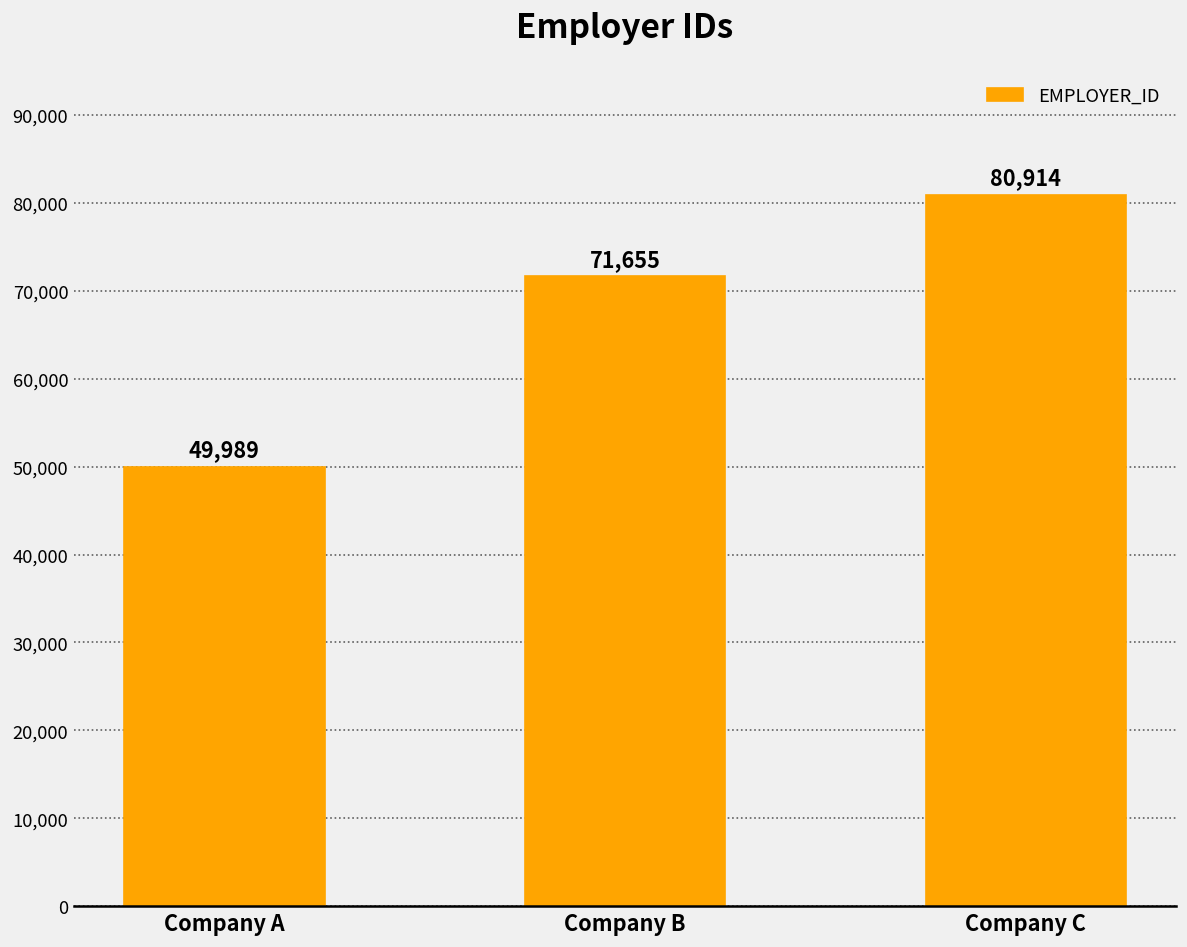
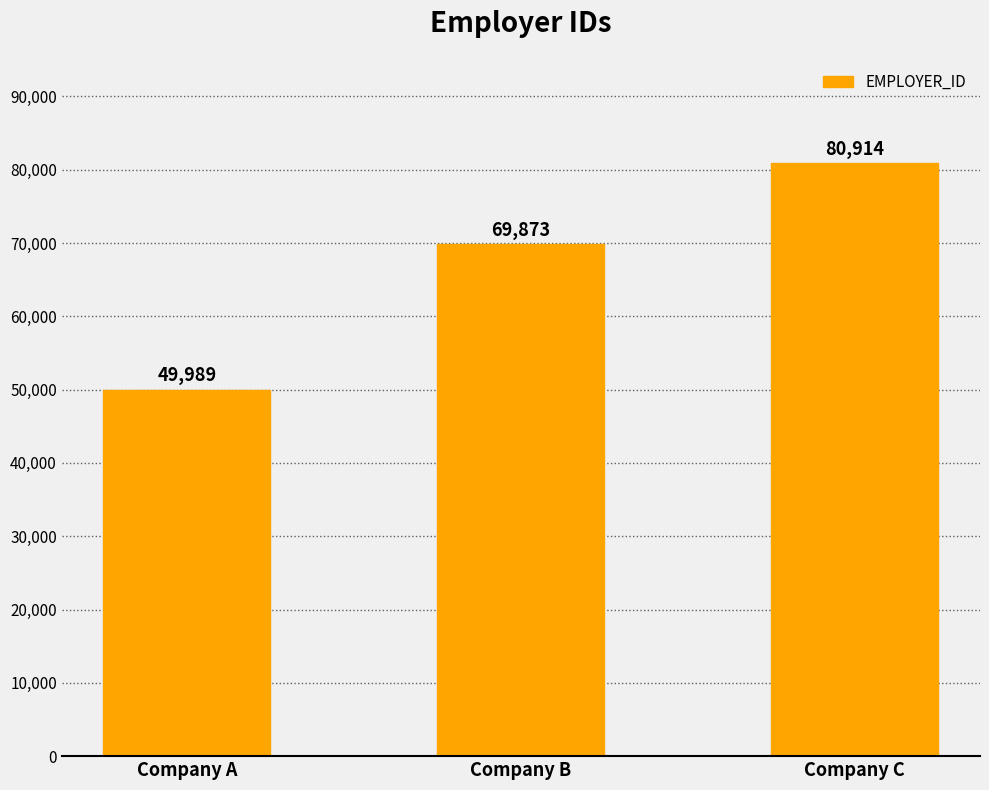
Company B: 71,655 -> 69,873
